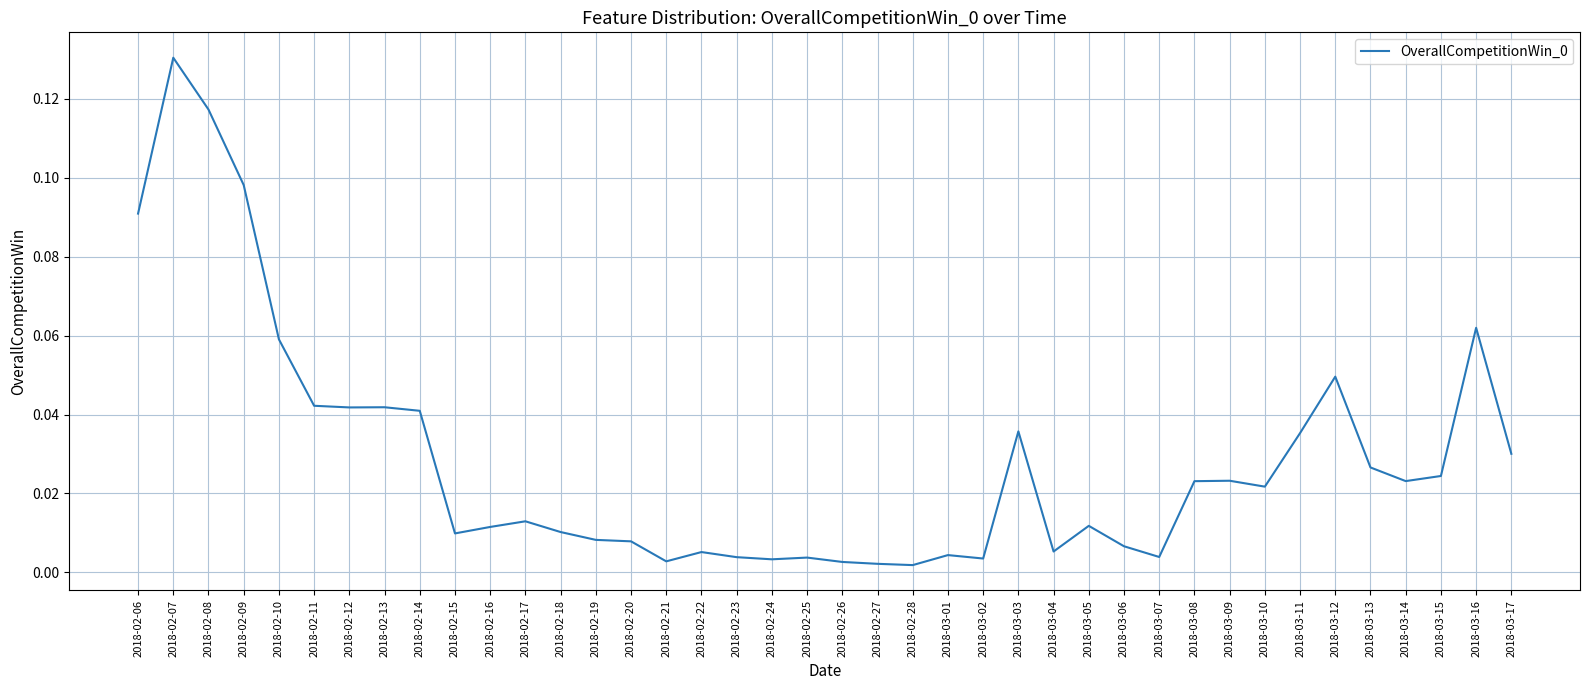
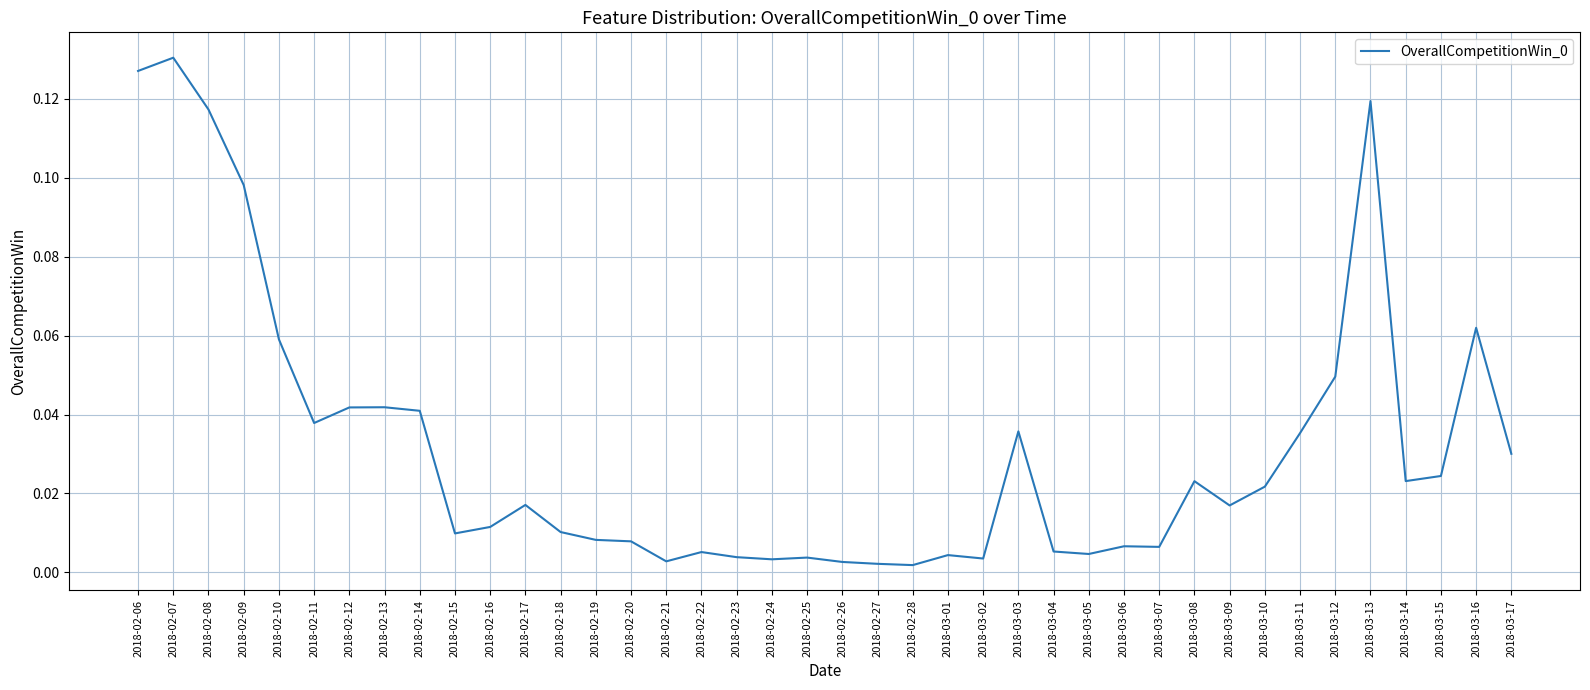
2018-02-06: 0.091 -> 0.127
2018-02-11: 0.042 -> 0.038
2018-02-17: 0.013 -> 0.017
2018-03-05: 0.012 -> 0.005
2018-03-07: 0.004 -> 0.006
2018-03-09: 0.023 -> 0.017
2018-03-13: 0.027 -> 0.119
